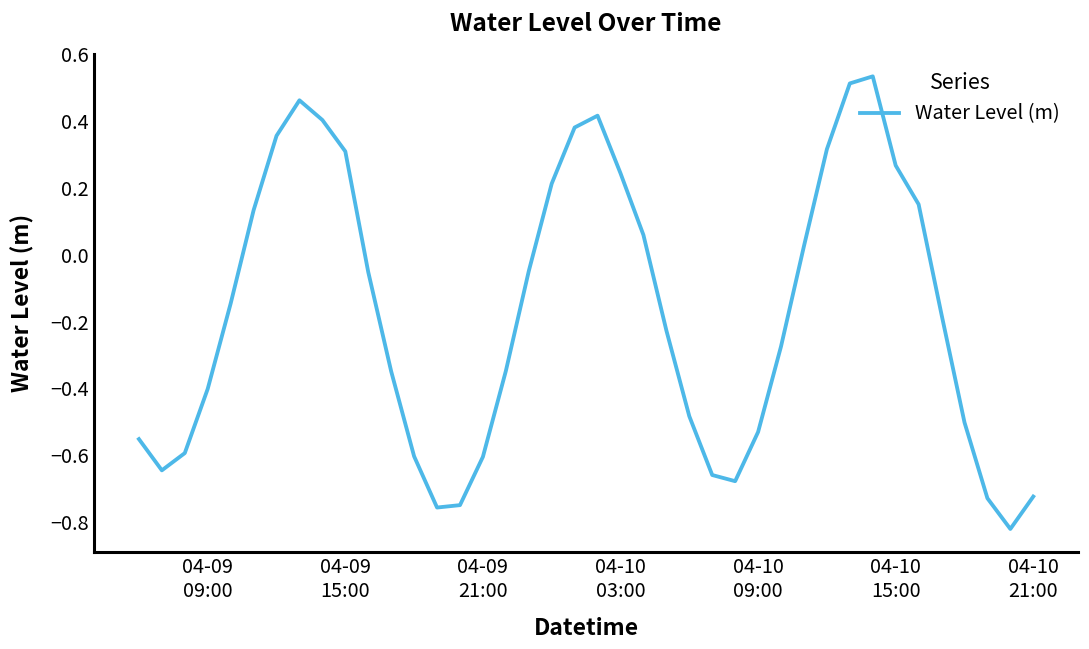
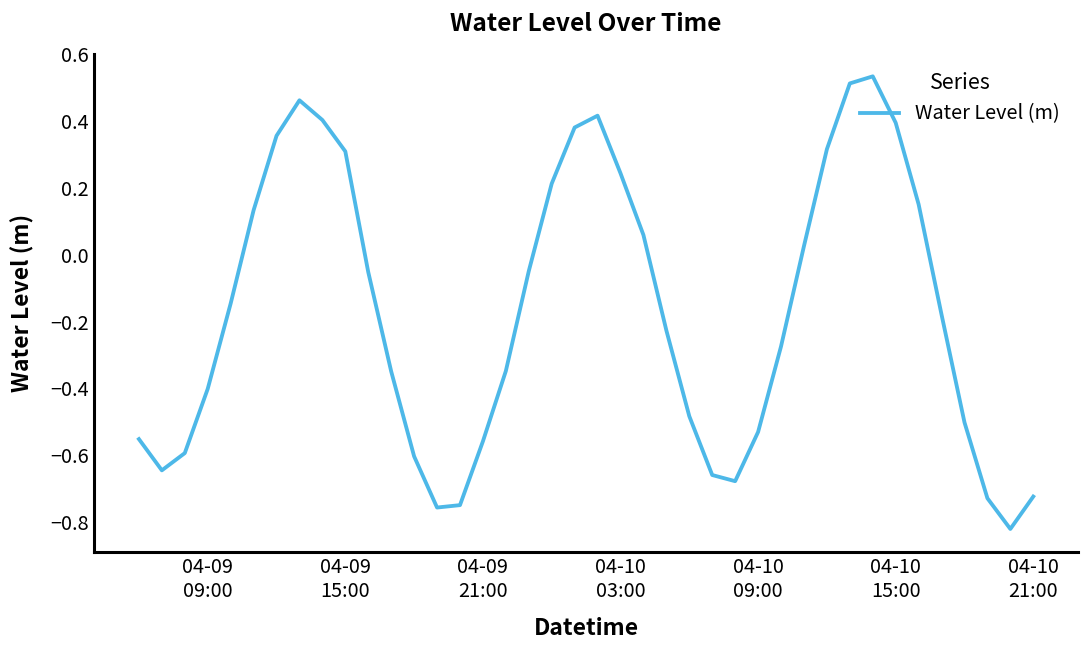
04-09 21:00: -0.60 -> -0.56
04-10 15:00: 0.27 -> 0.39
